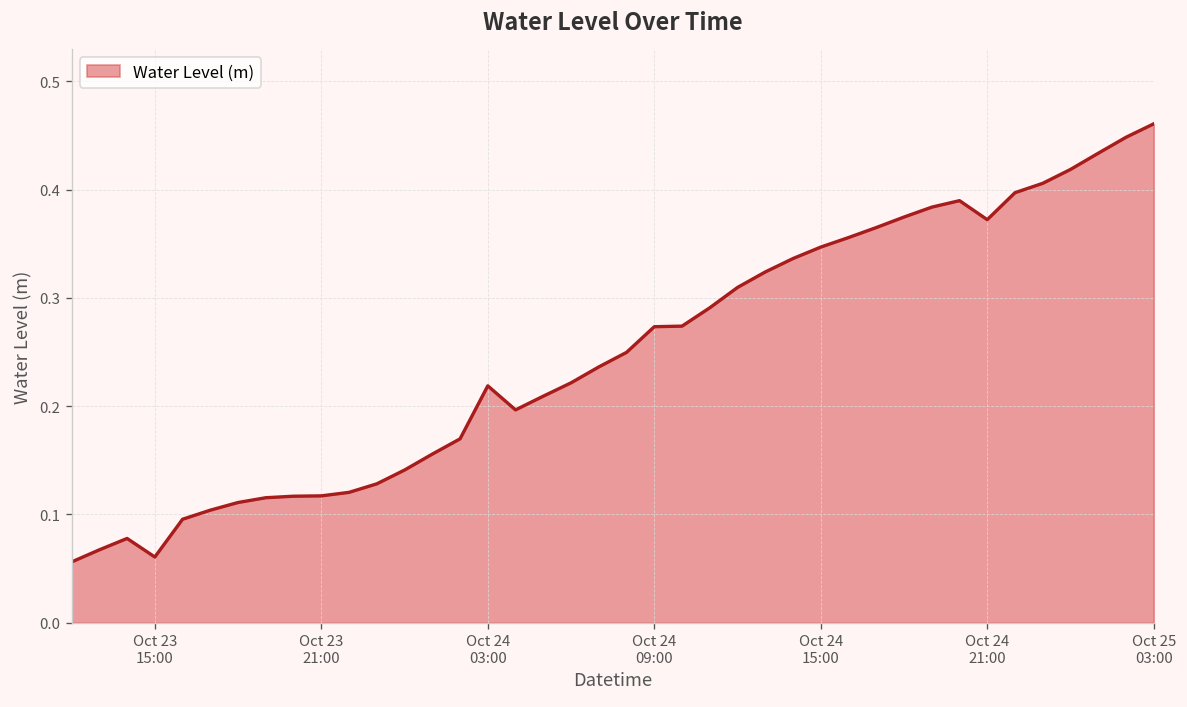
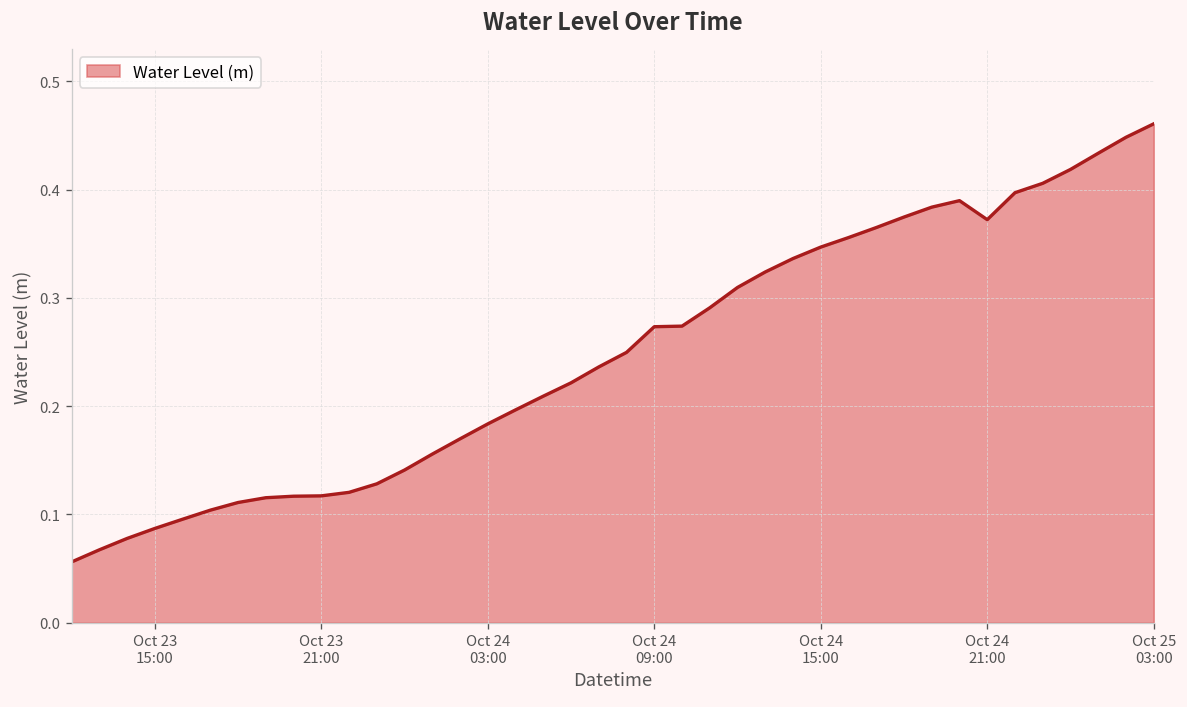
Oct 23 15:00: 0.06 -> 0.09
Oct 24 03:00: 0.22 -> 0.18
